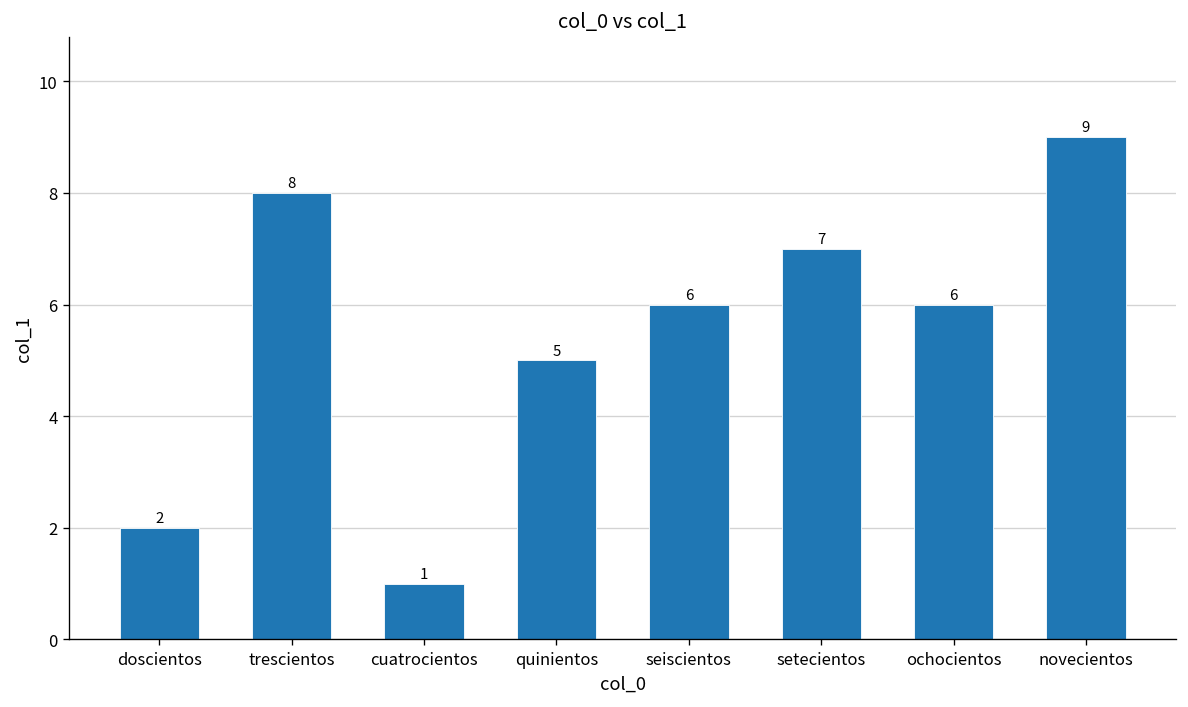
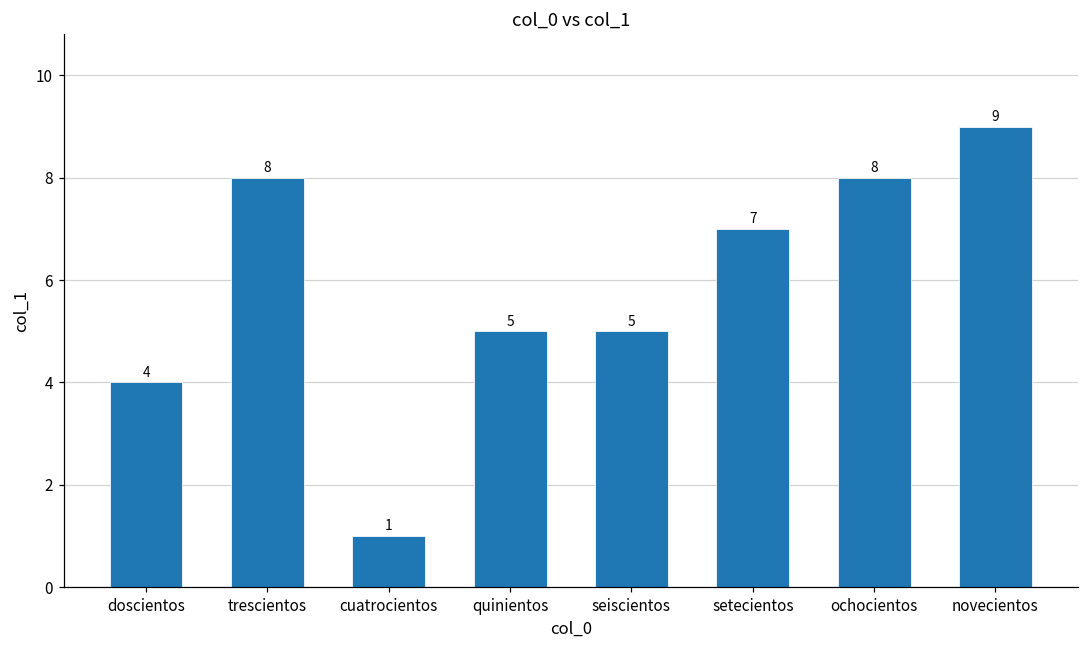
doscientos: 2 -> 4
seiscientos: 6 -> 5
ochocientos: 6 -> 8
